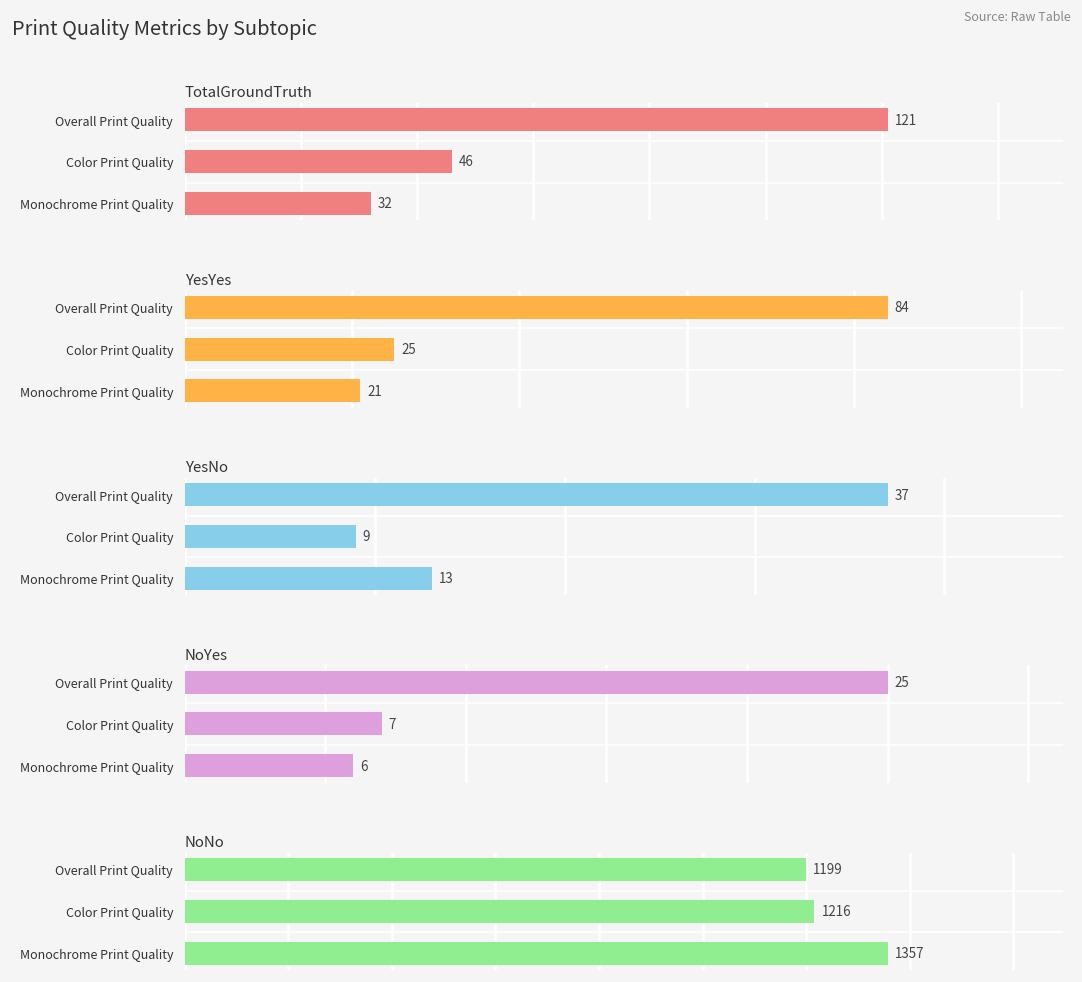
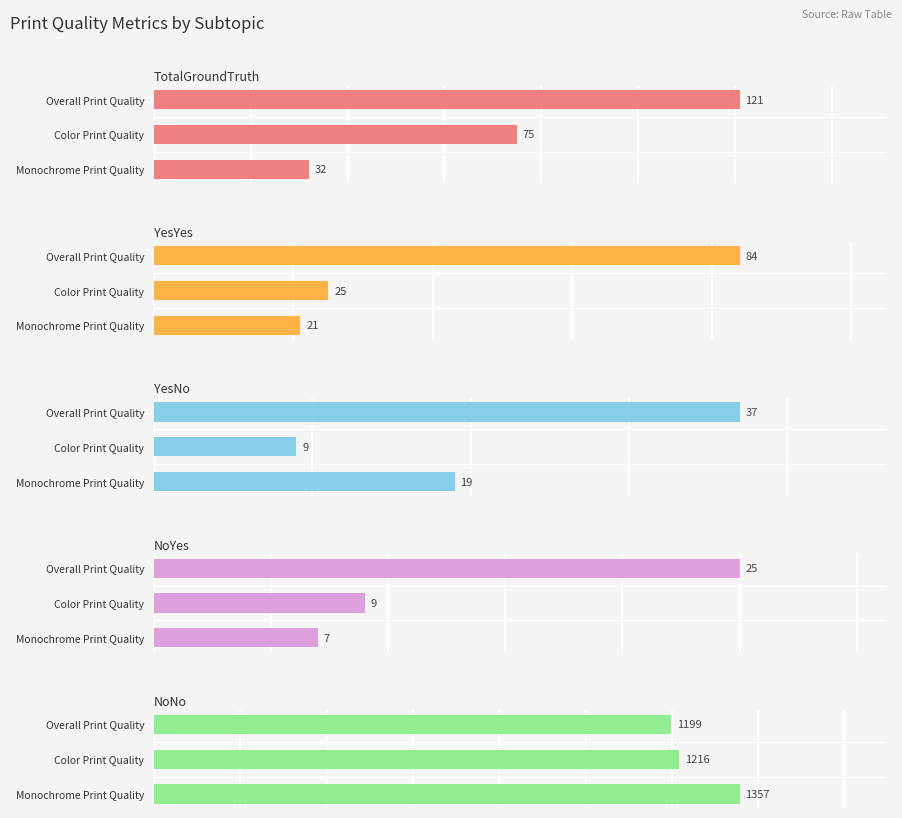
TotalGroundTruth, Color Print Quality: 46 -> 75
YesNo, Monochrome Print Quality: 13 -> 19
NoYes, Color Print Quality: 7 -> 9
NoYes, Monochrome Print Quality: 6 -> 7
